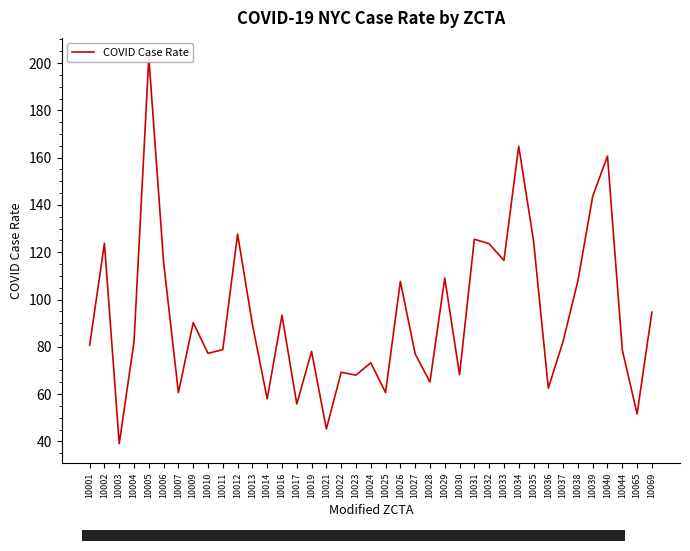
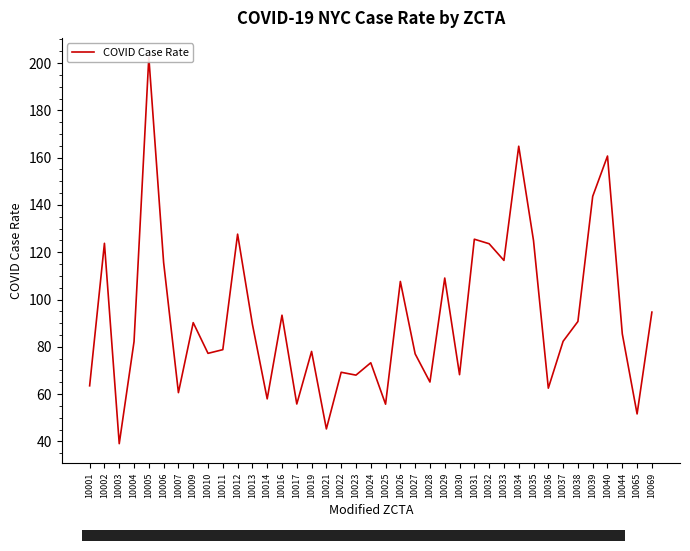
10001: 81 -> 64
10025: 61 -> 56
10038: 108 -> 91
10044: 79 -> 85
